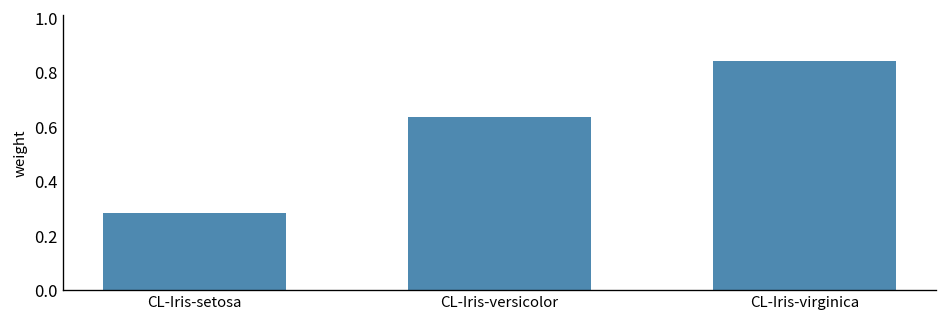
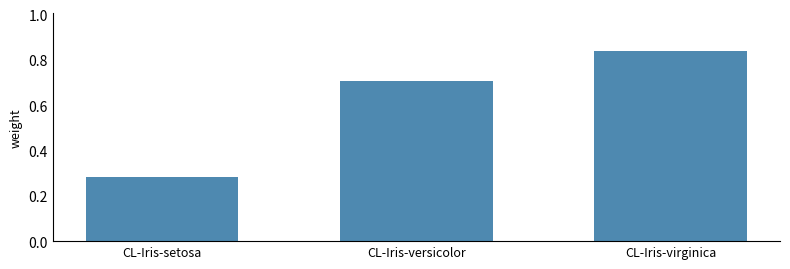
CL-Iris-versicolor: 0.63 -> 0.71
